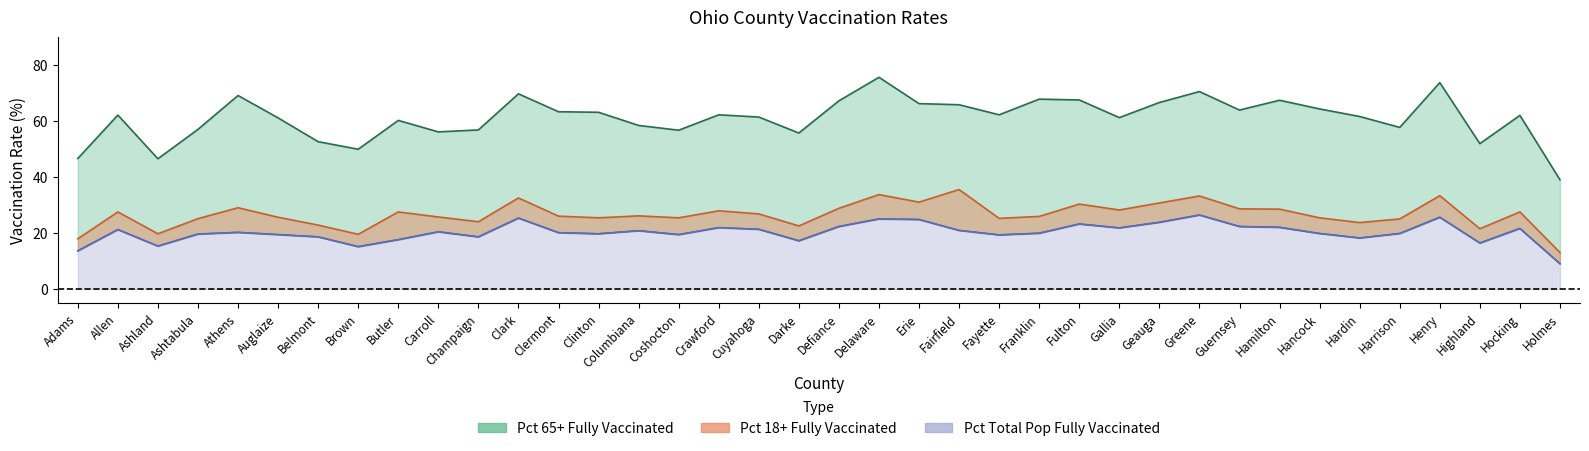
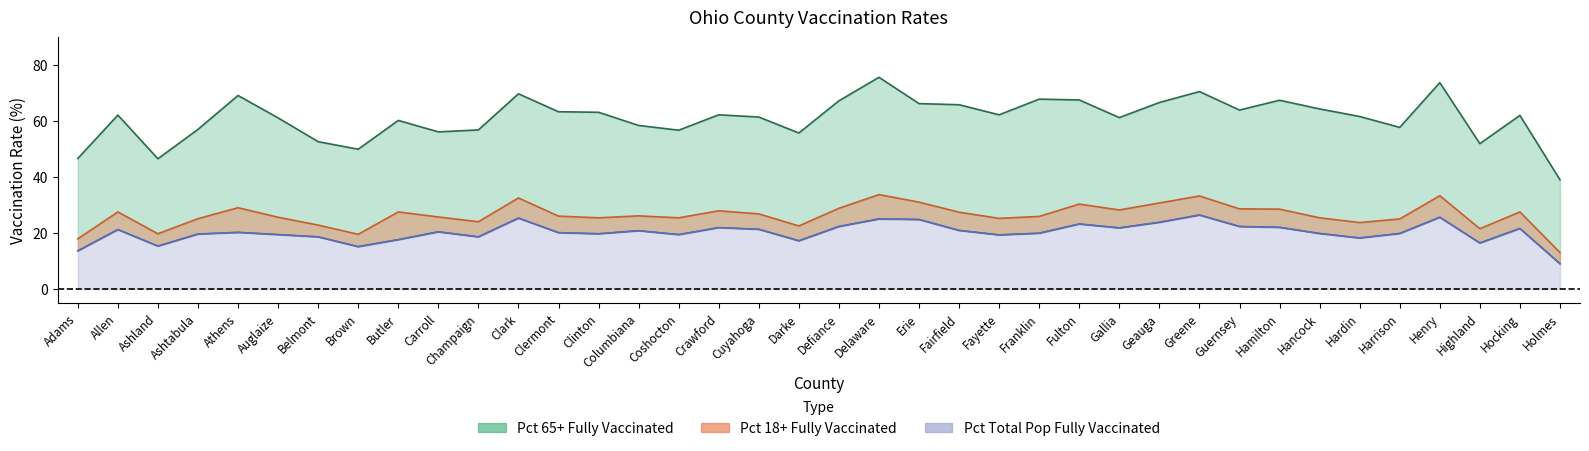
Pct 18+ Fully Vaccinated, Fairfield: 36 -> 27
